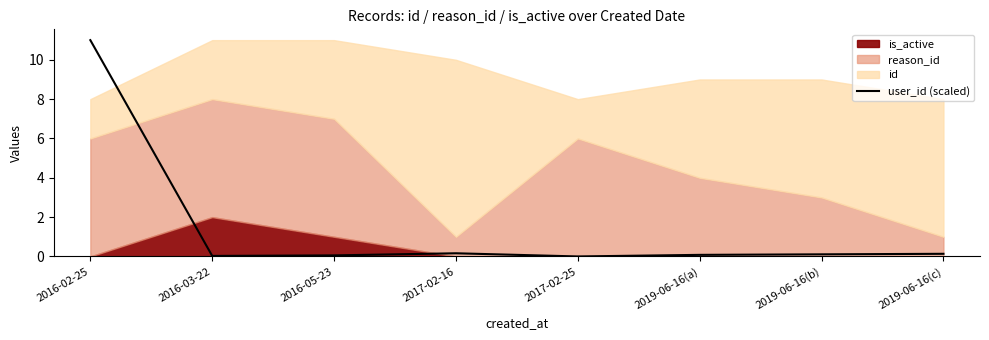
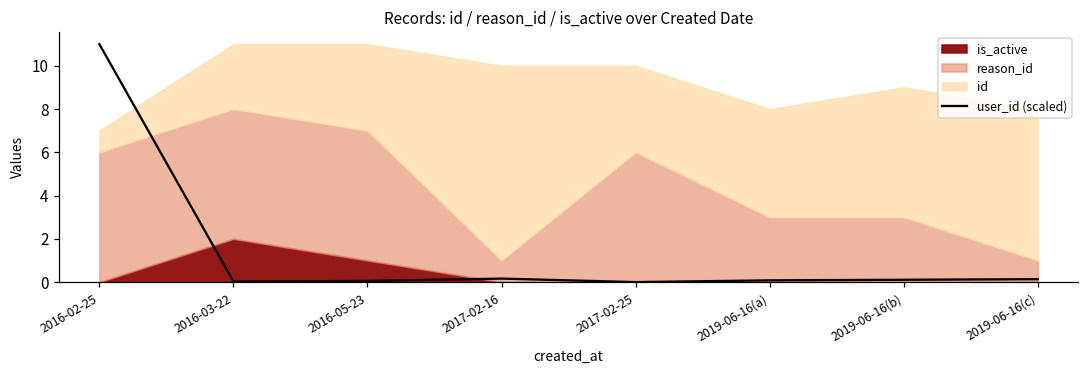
id, 2016-02-25: 2 -> 1
id, 2017-02-25: 2 -> 4
reason_id, 2019-06-16(a): 4 -> 3
